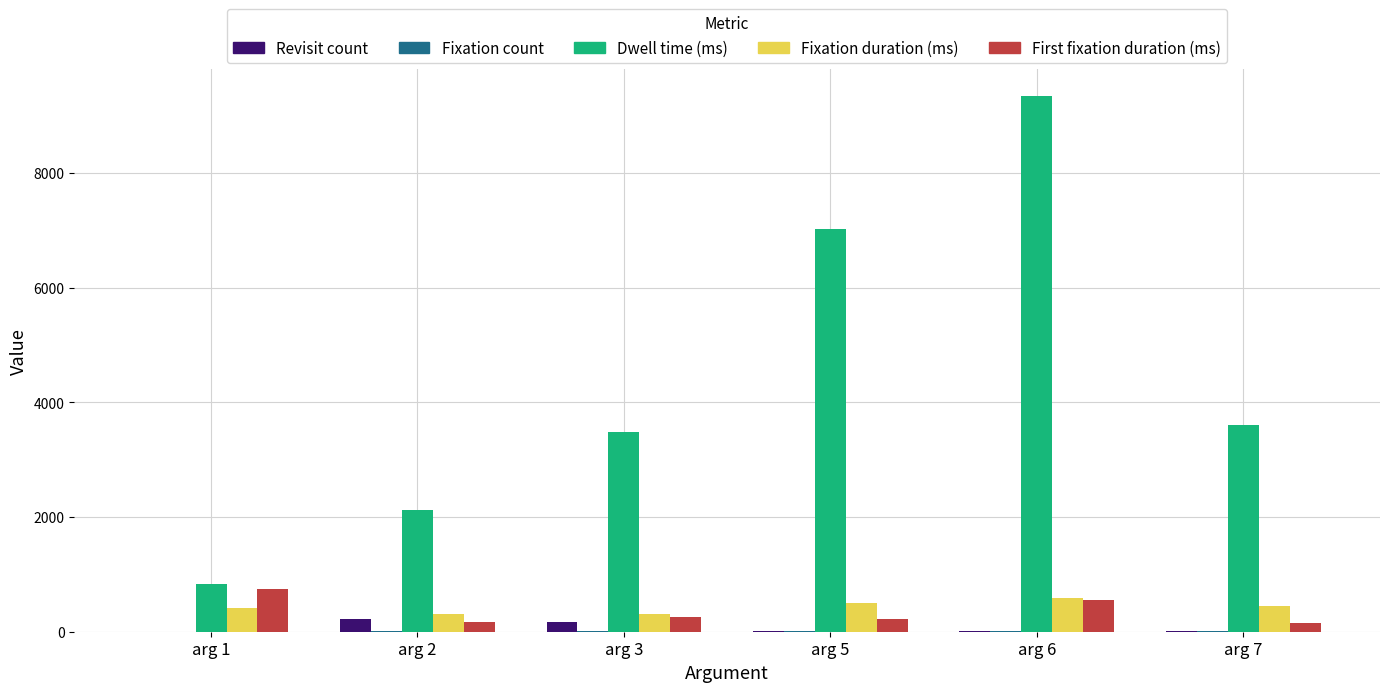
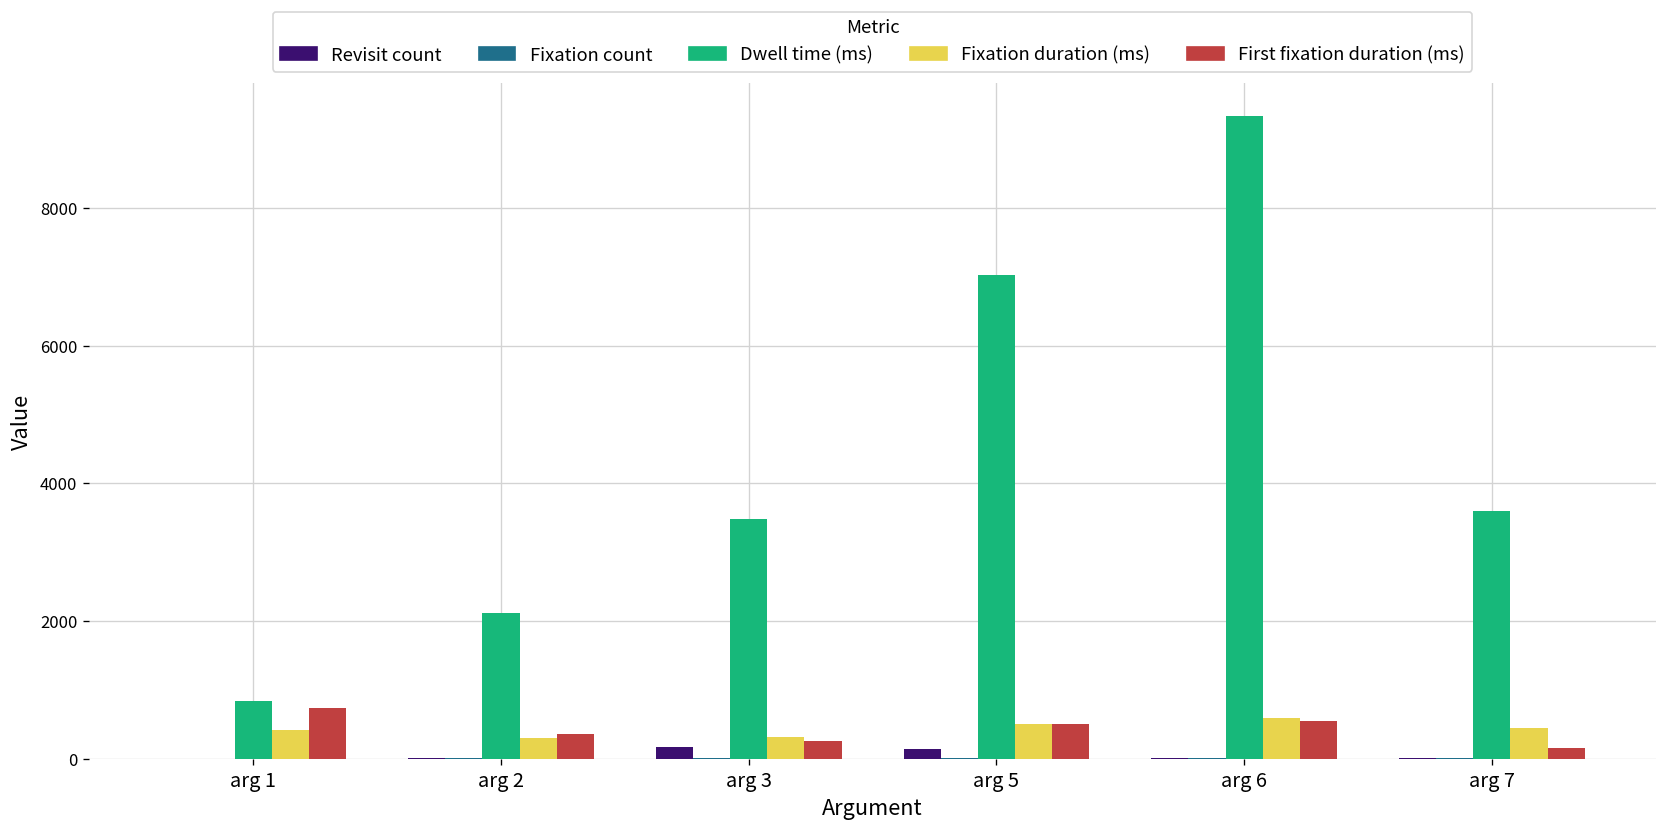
Revisit count, arg 2: 200 -> 0
First fixation duration (ms), arg 2: 200 -> 400
Revisit count, arg 5: 0 -> 100
First fixation duration (ms), arg 5: 200 -> 500
